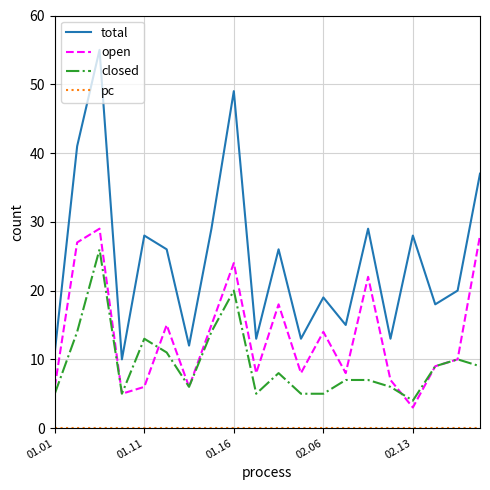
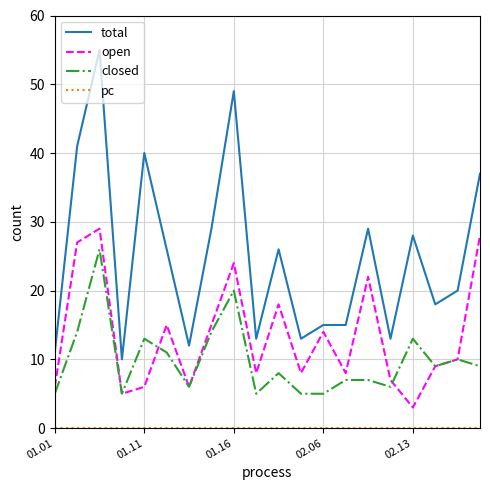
total, 01.11: 28 -> 40
total, 02.06: 19 -> 15
closed, 02.13: 4 -> 13
